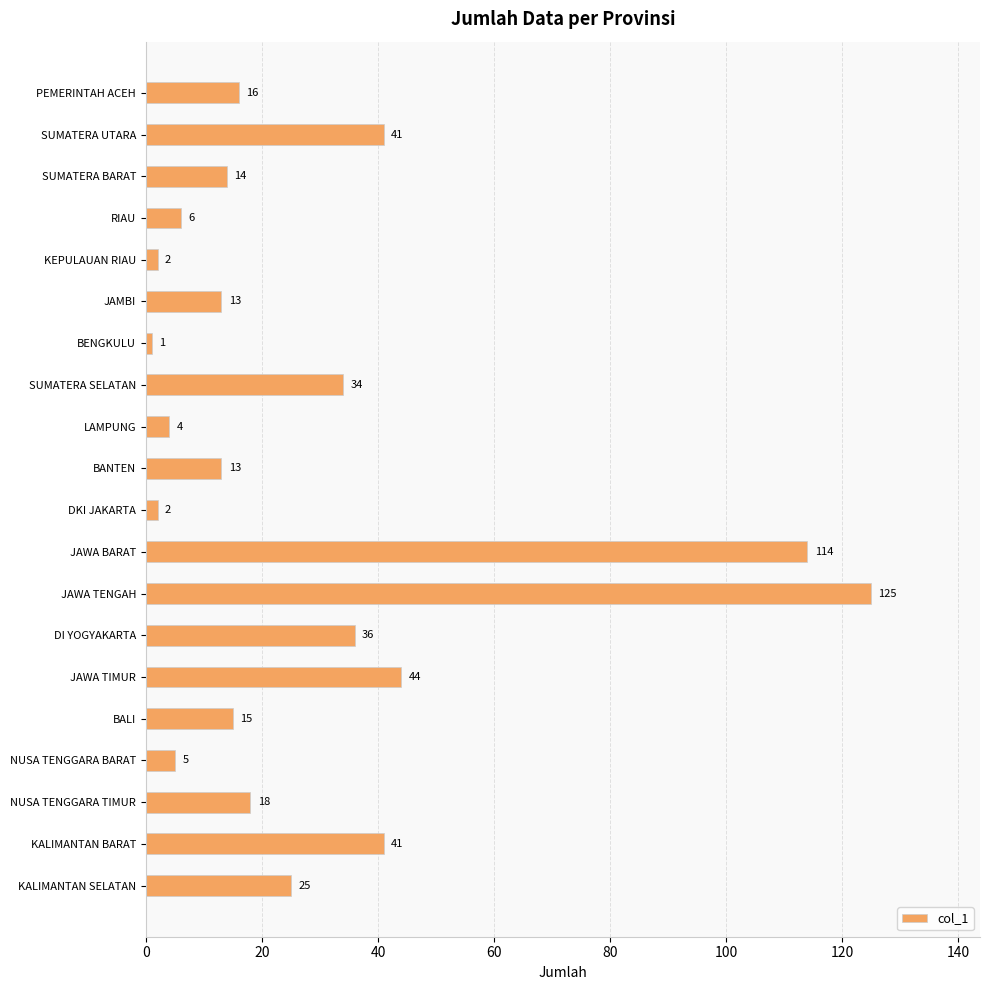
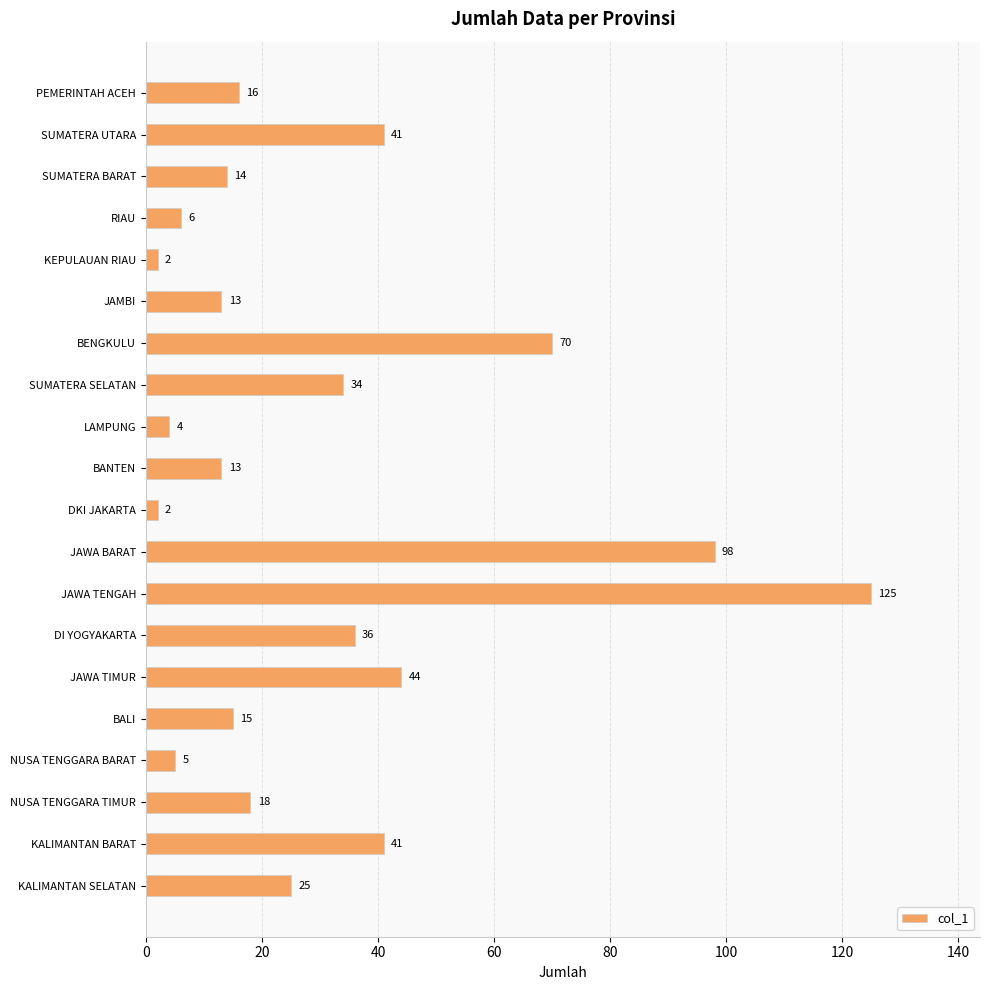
BENGKULU: 1 -> 70
JAWA BARAT: 114 -> 98
